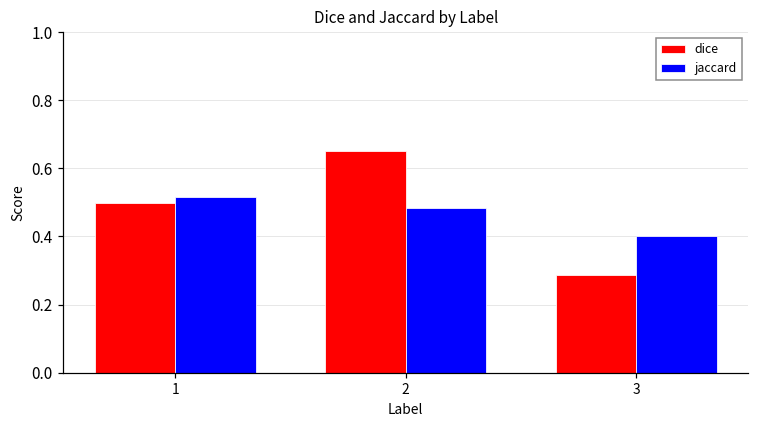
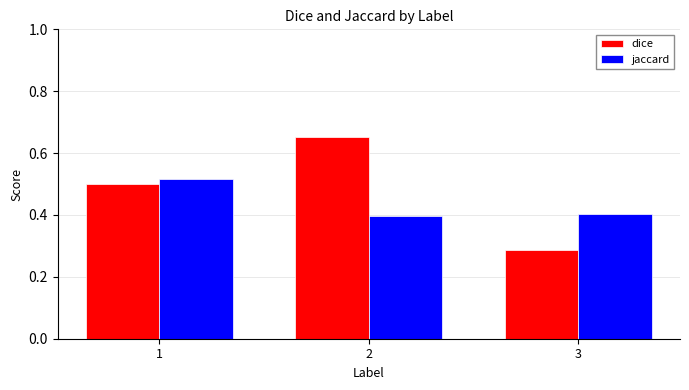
jaccard, 2: 0.48 -> 0.40
